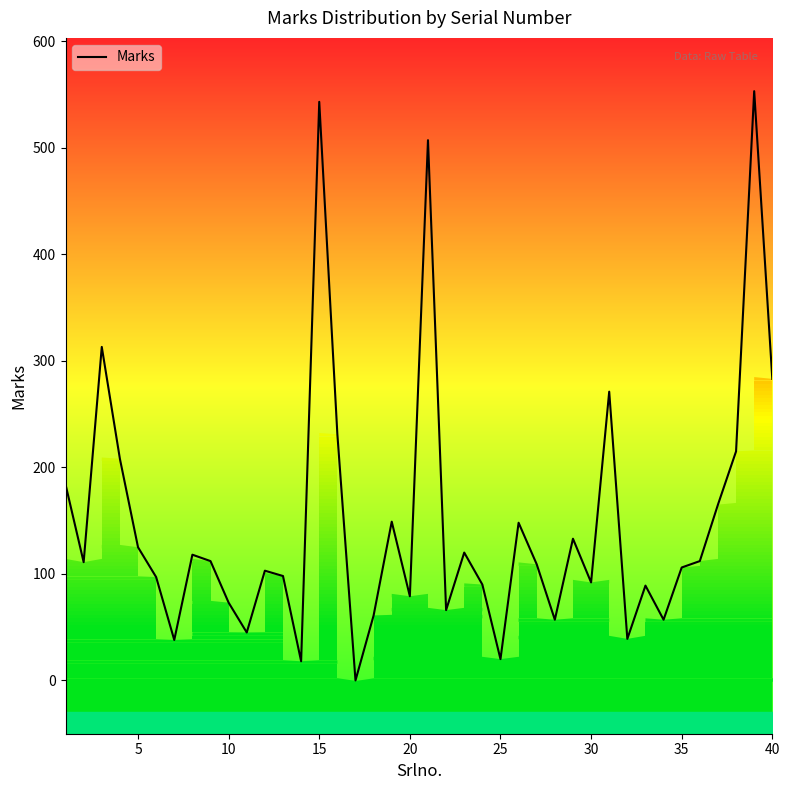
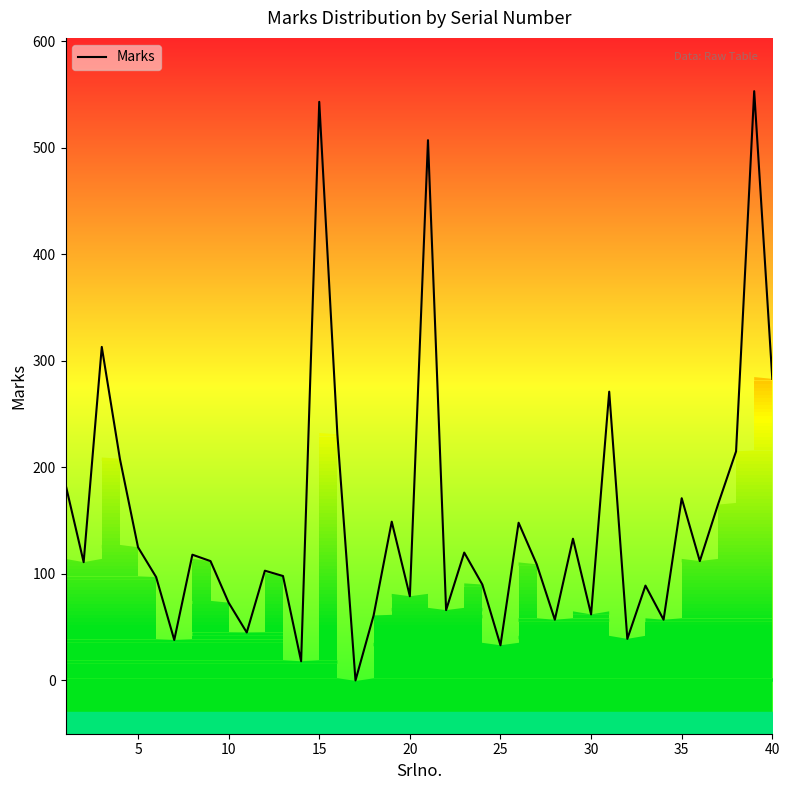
Marks, 25: 20 -> 33
Marks, 30: 92 -> 62
Marks, 35: 106 -> 171
